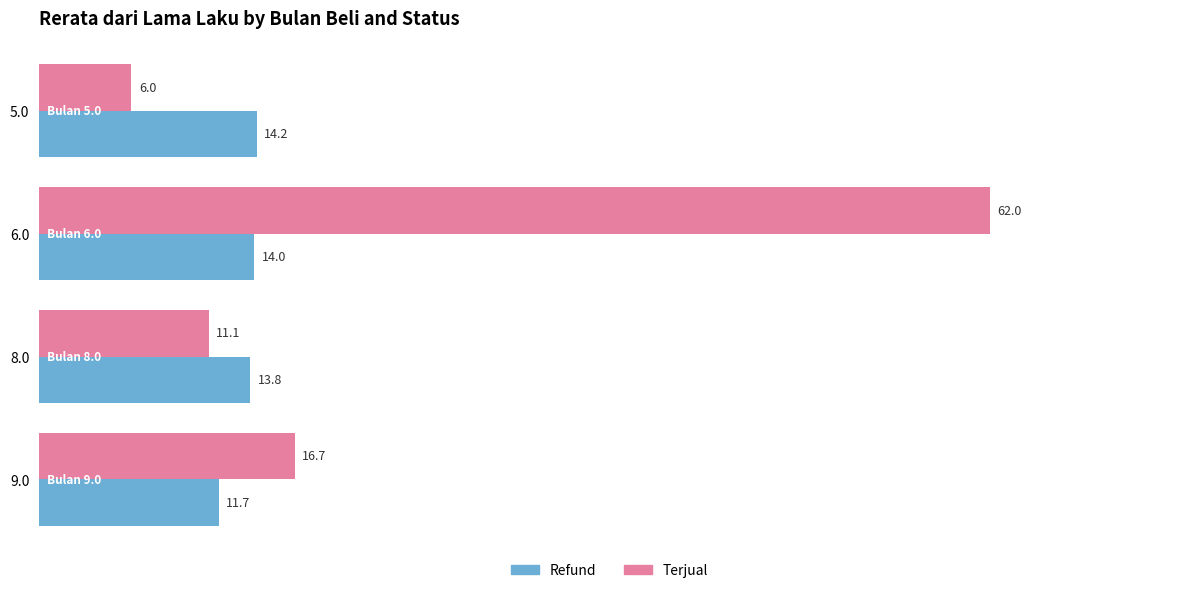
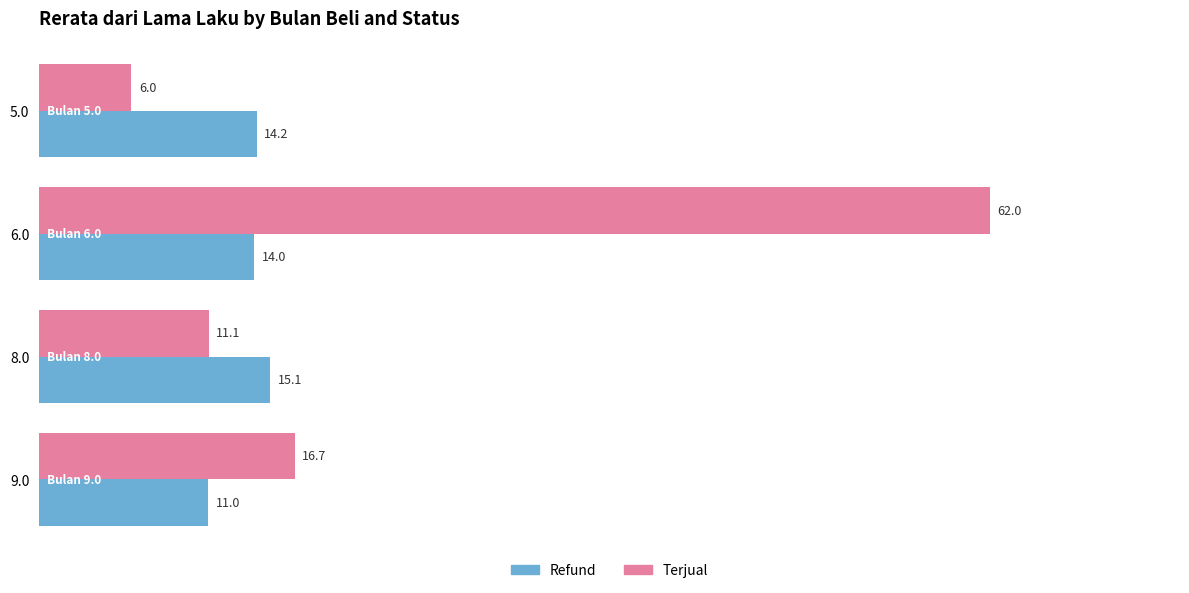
Refund, 8.0: 13.8 -> 15.1
Refund, 9.0: 11.7 -> 11.0
